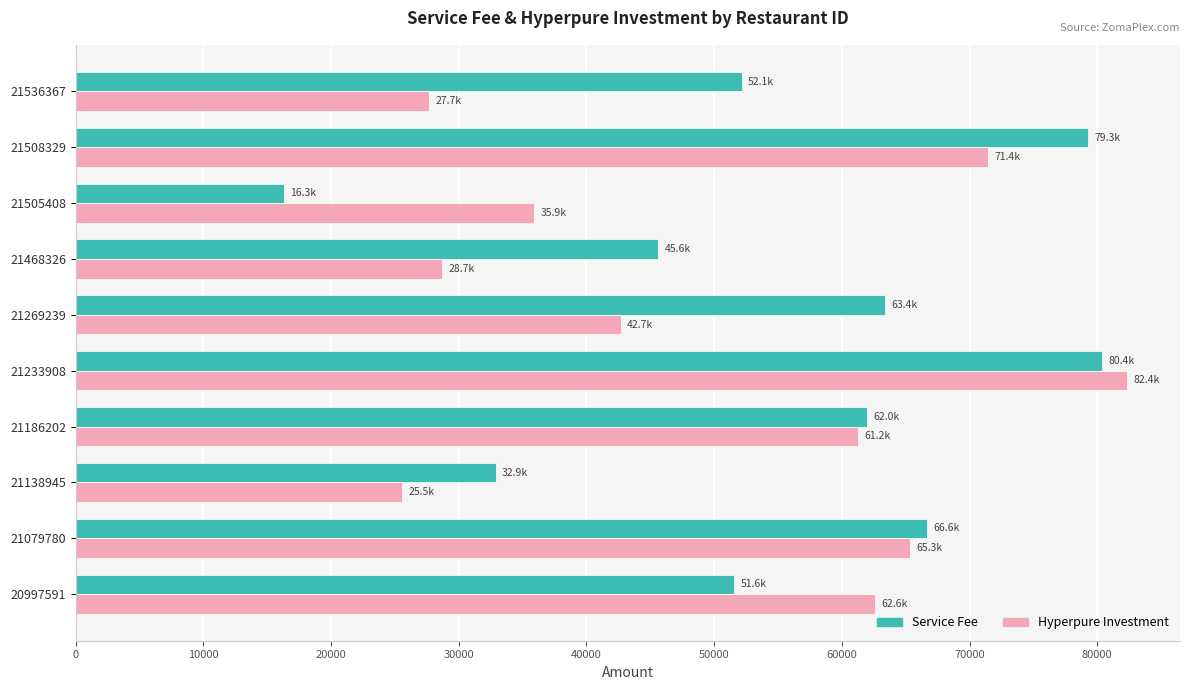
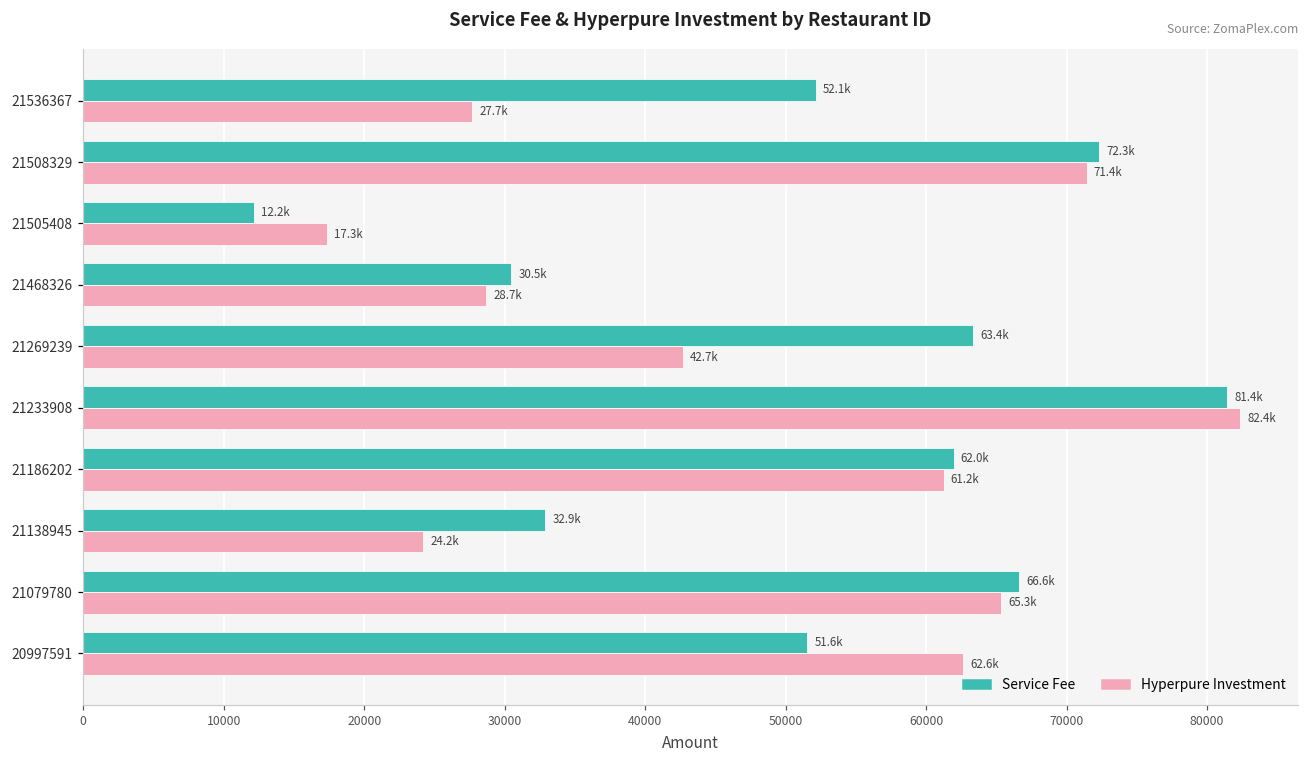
Service Fee, 21508329: 79.3k -> 72.3k
Service Fee, 21505408: 16.3k -> 12.2k
Hyperpure Investment, 21505408: 35.9k -> 17.3k
Service Fee, 21468326: 45.6k -> 30.5k
Service Fee, 21233908: 80.4k -> 81.4k
Hyperpure Investment, 21138945: 25.5k -> 24.2k
